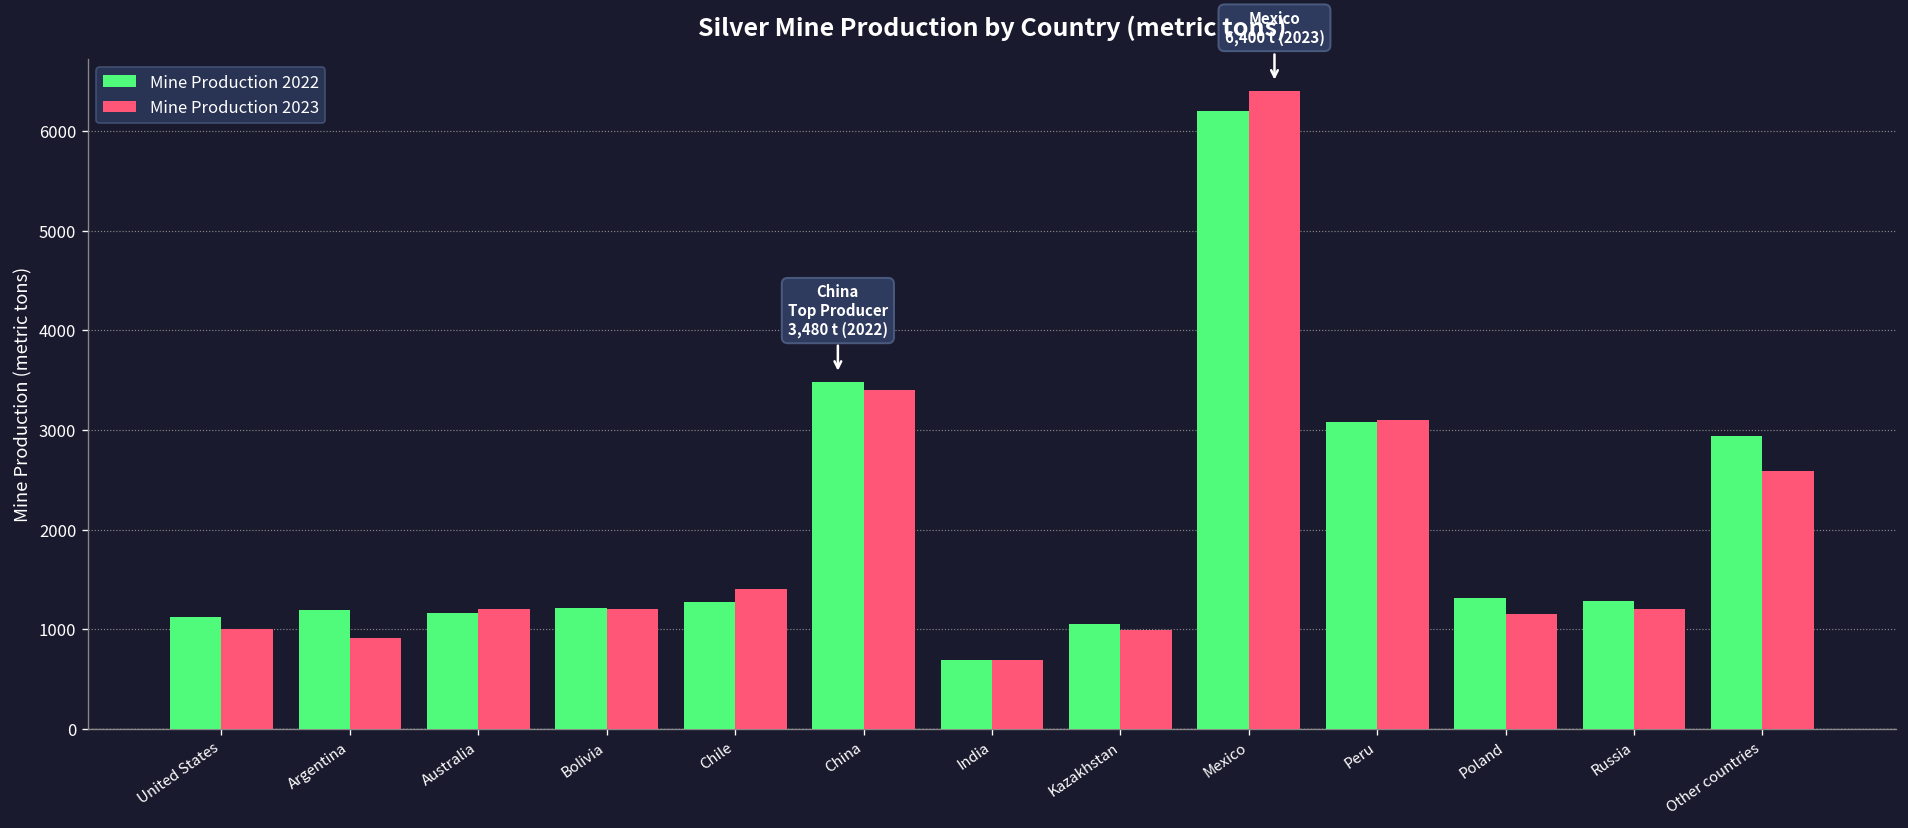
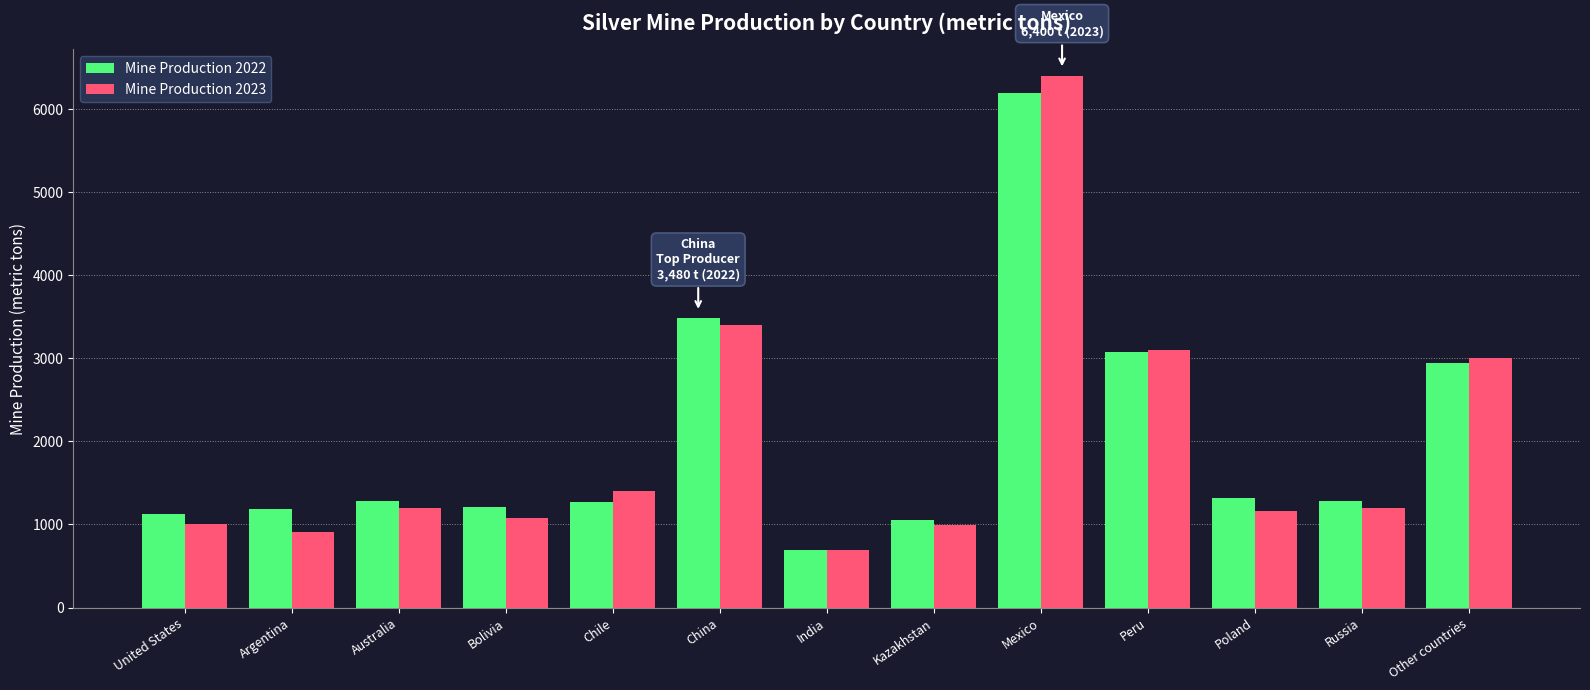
Mine Production 2022, Australia: 1200 -> 1300
Mine Production 2023, Bolivia: 1200 -> 1100
Mine Production 2023, Other countries: 2600 -> 3000
